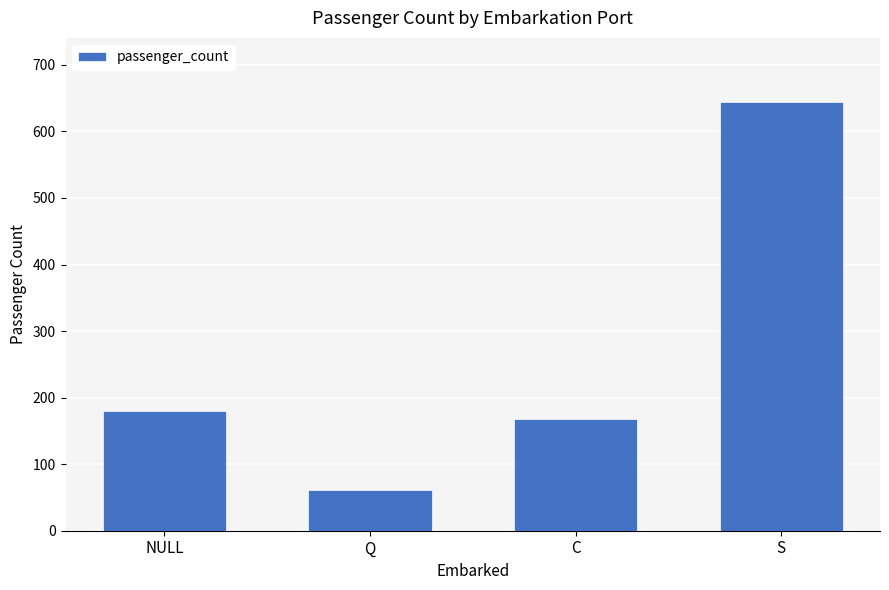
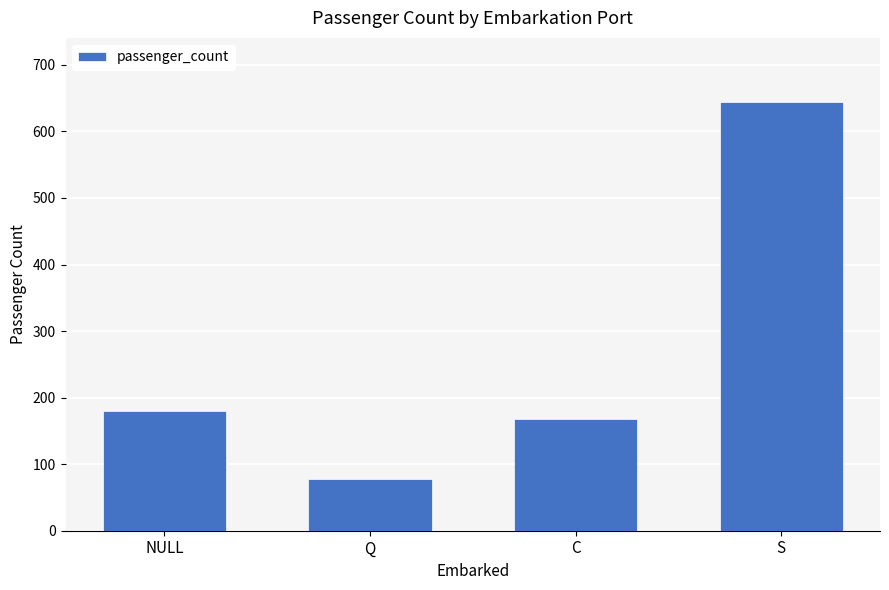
Q: 60 -> 80
